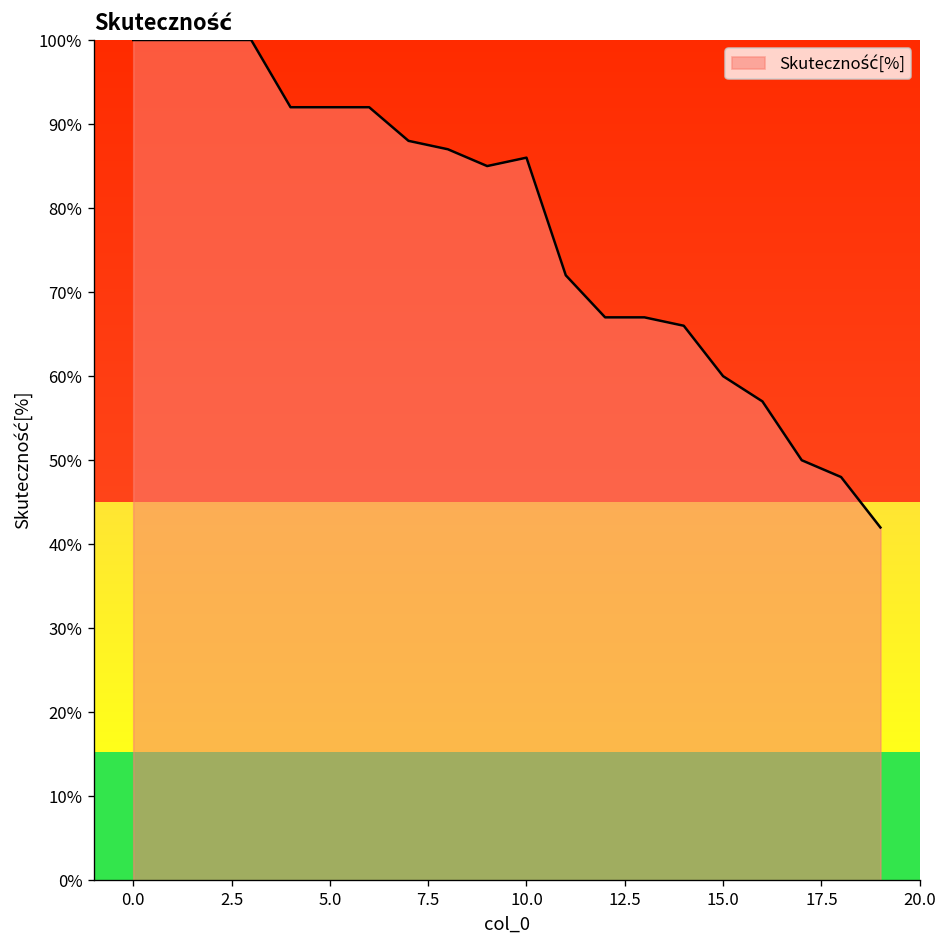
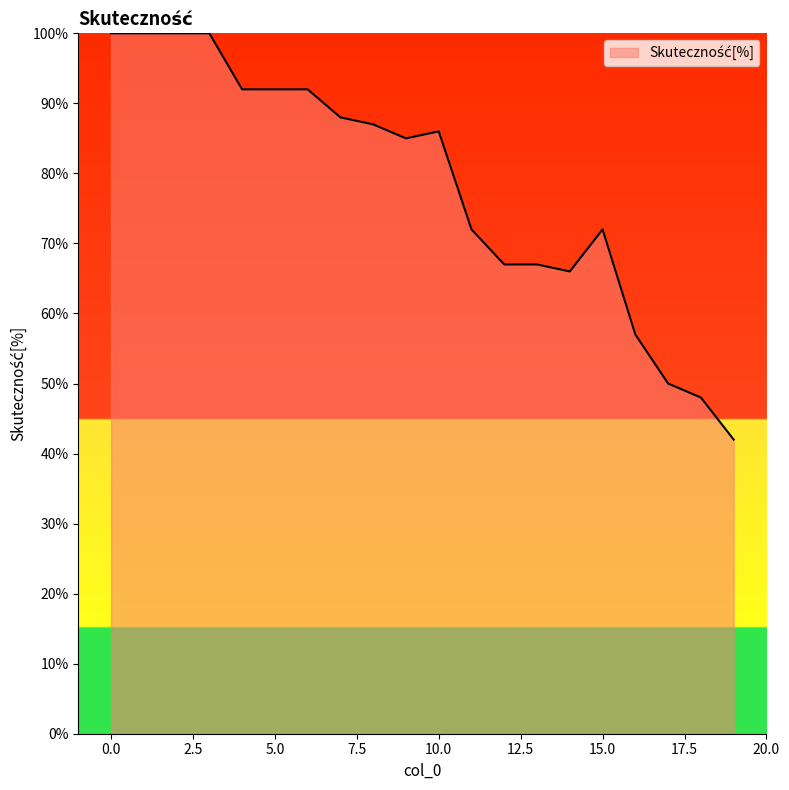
15.0: 60% -> 72%
